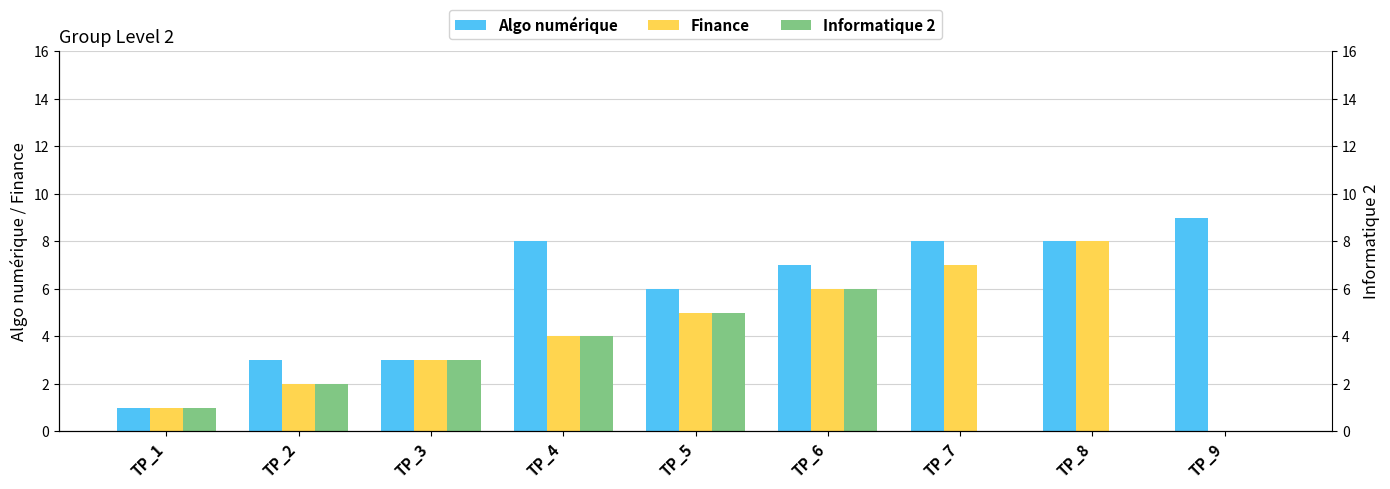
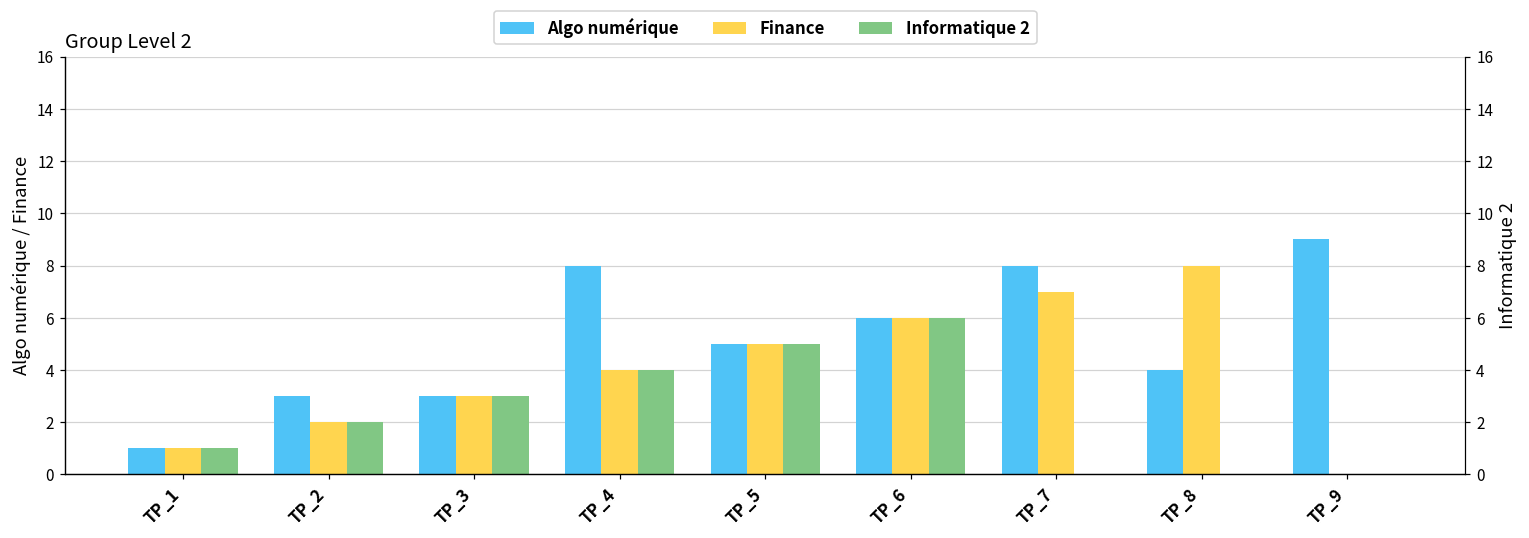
Algo numérique, TP_5: 6 -> 5
Algo numérique, TP_6: 7 -> 6
Algo numérique, TP_8: 8 -> 4
